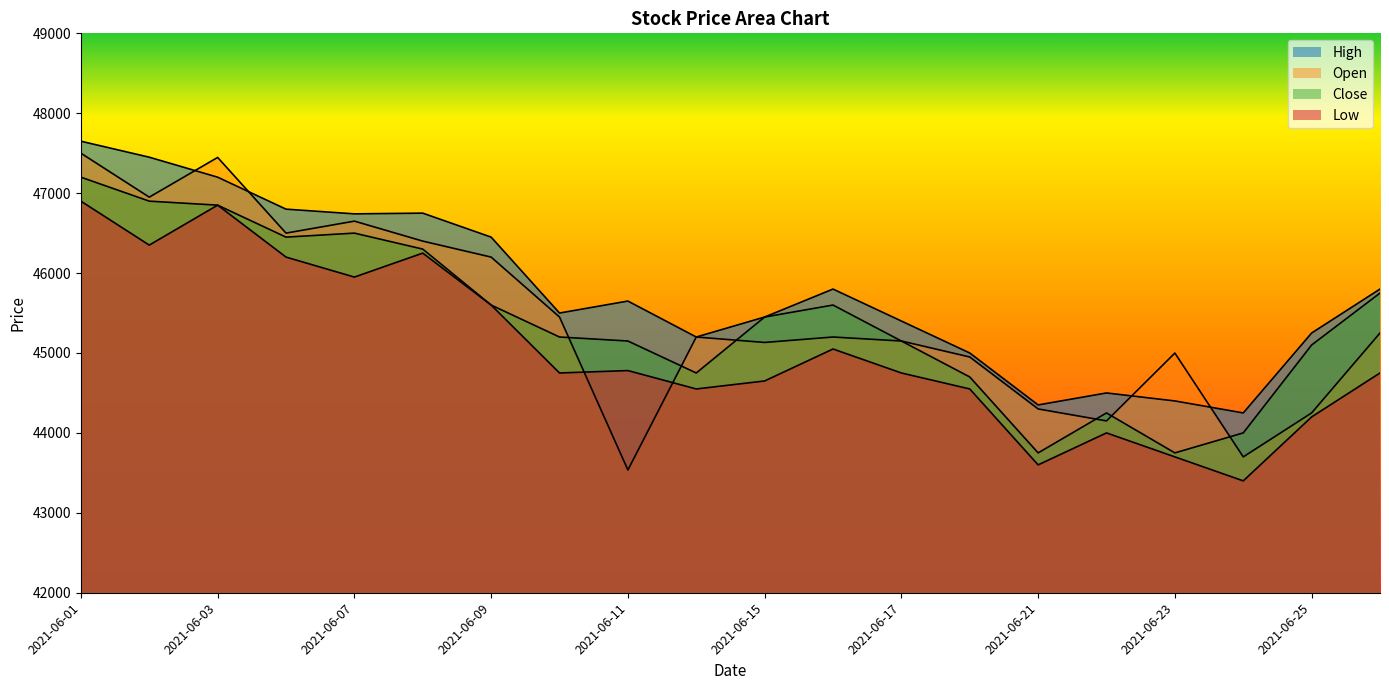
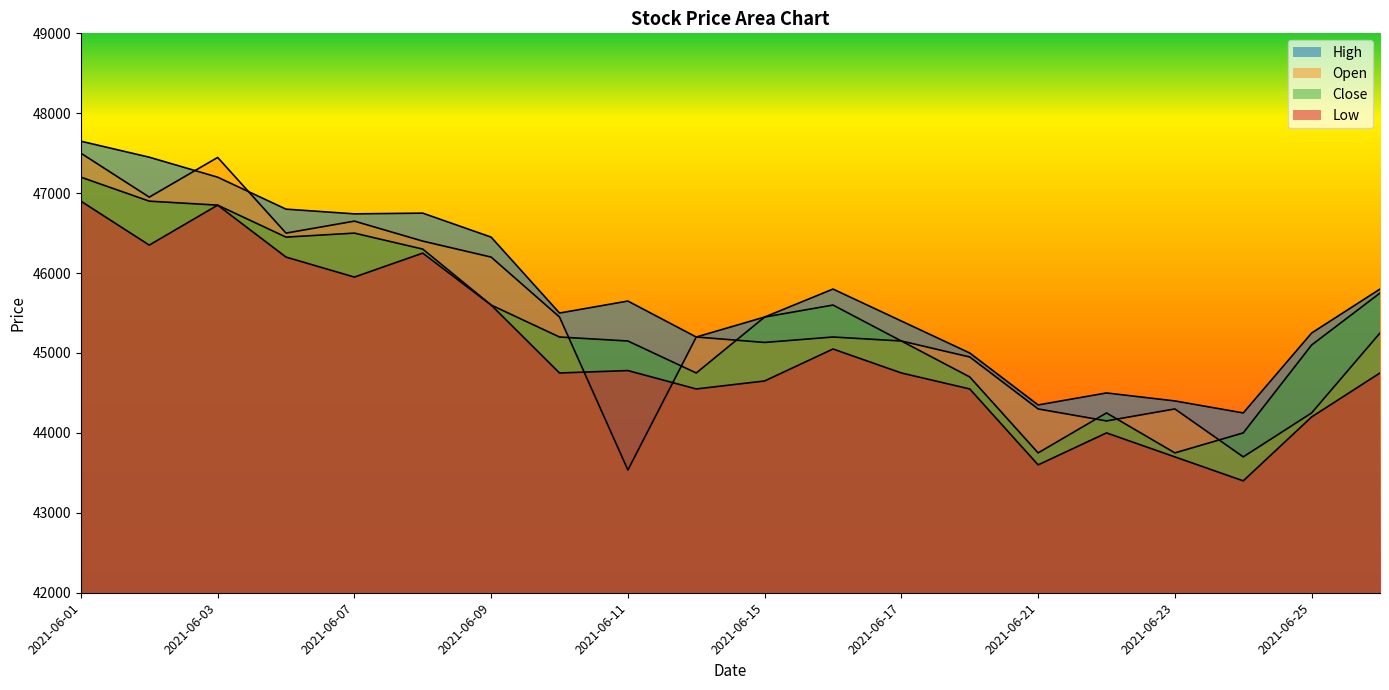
Open, 2021-06-23: 45000 -> 44300
